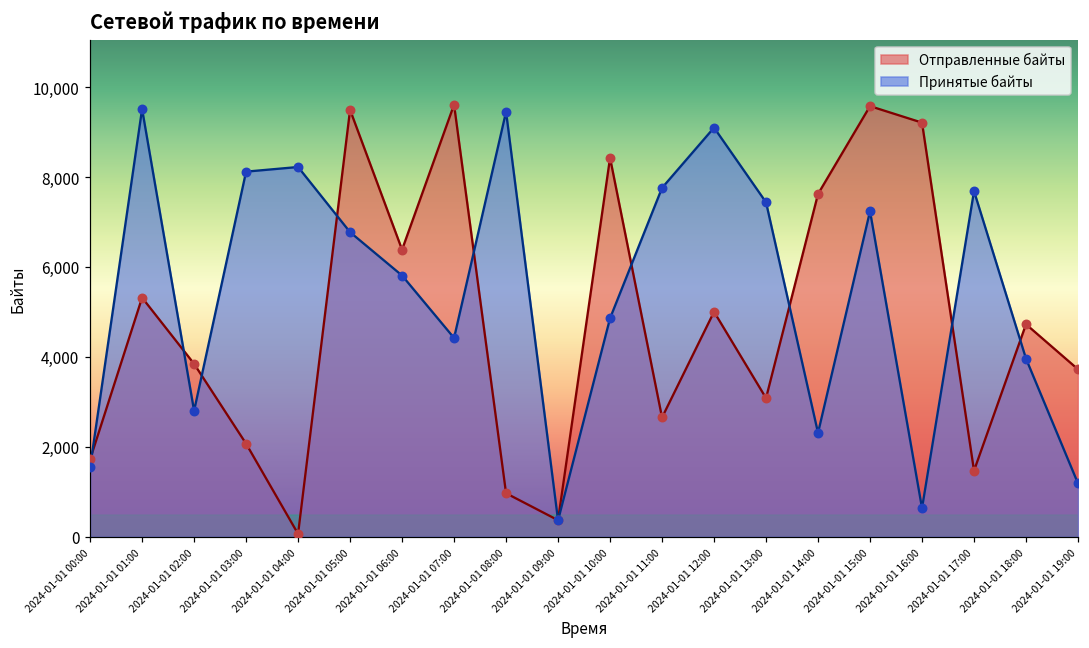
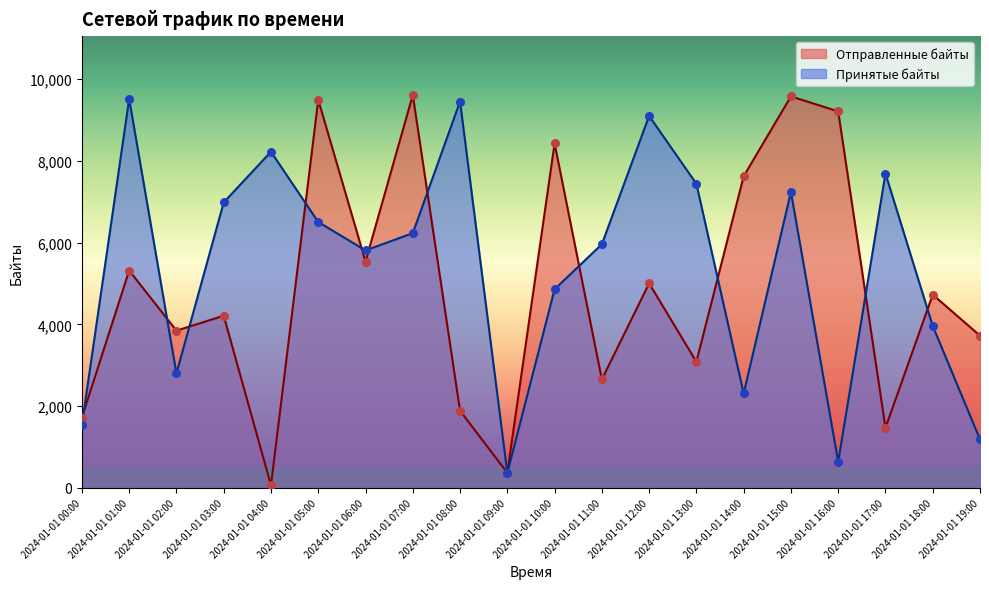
Отправленные байты, 2024-01-01 03:00: 2,100 -> 4,200
Принятые байты, 2024-01-01 03:00: 8,100 -> 7,000
Принятые байты, 2024-01-01 05:00: 6,800 -> 6,500
Отправленные байты, 2024-01-01 06:00: 6,400 -> 5,500
Принятые байты, 2024-01-01 07:00: 4,400 -> 6,200
Отправленные байты, 2024-01-01 08:00: 1,000 -> 1,900
Принятые байты, 2024-01-01 11:00: 7,800 -> 6,000
